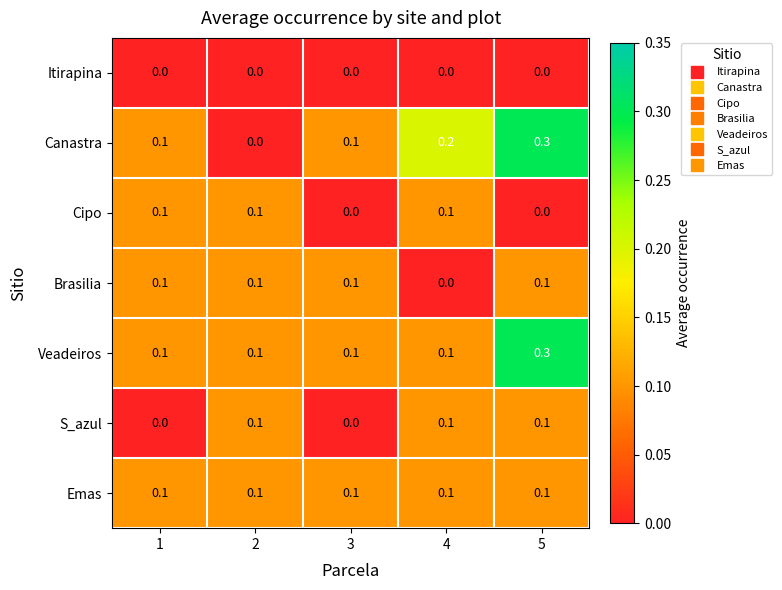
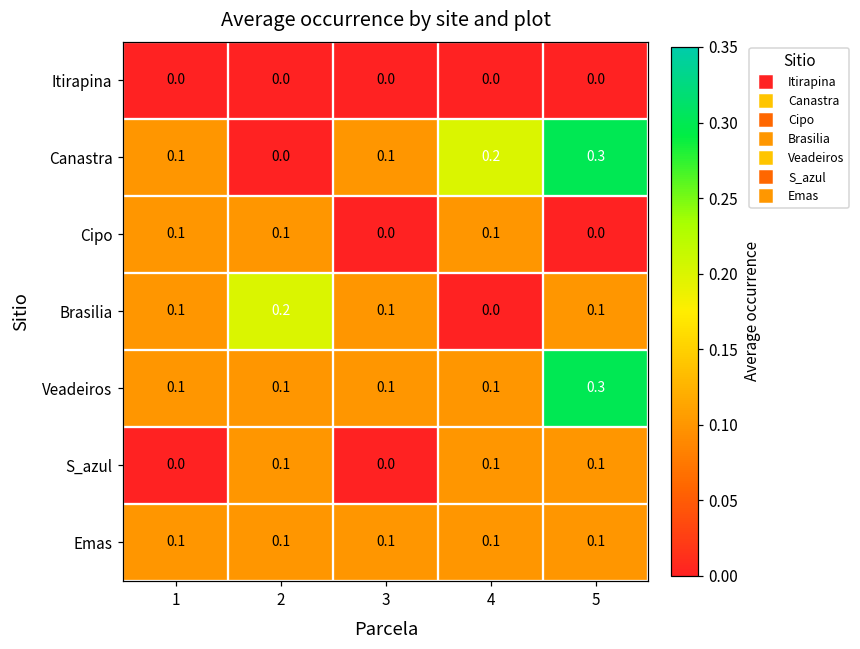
Brasilia, 2: 0.1 -> 0.2
